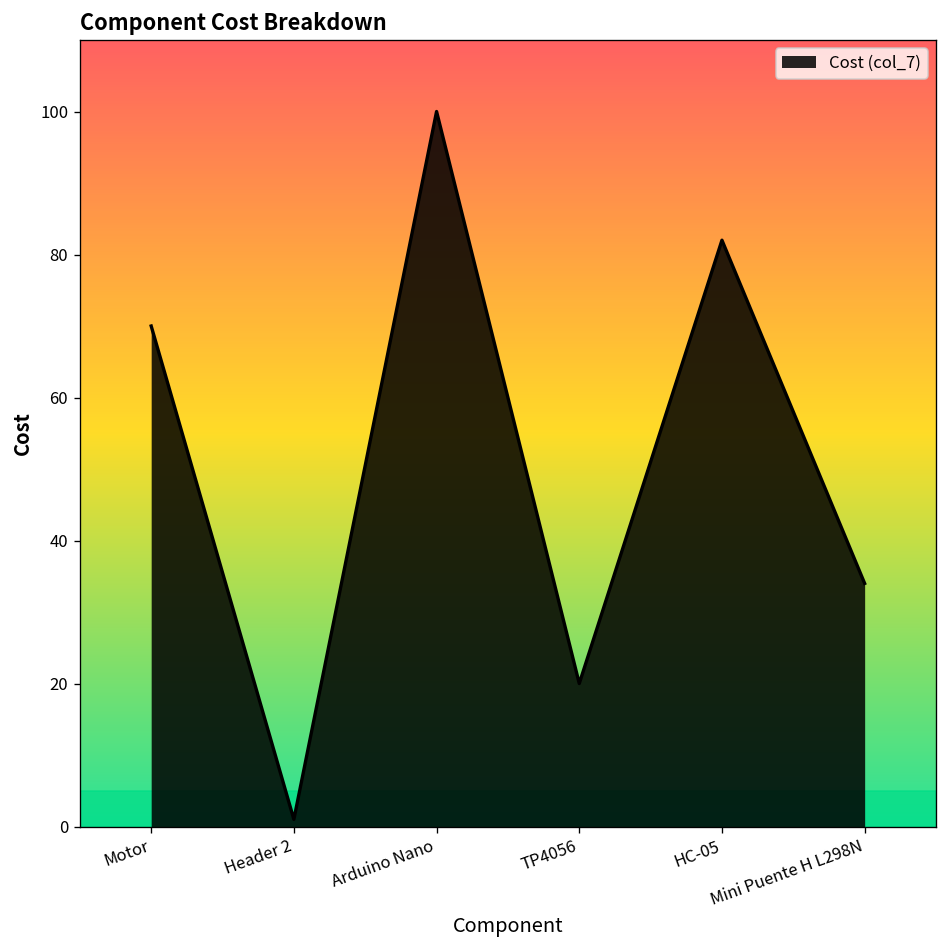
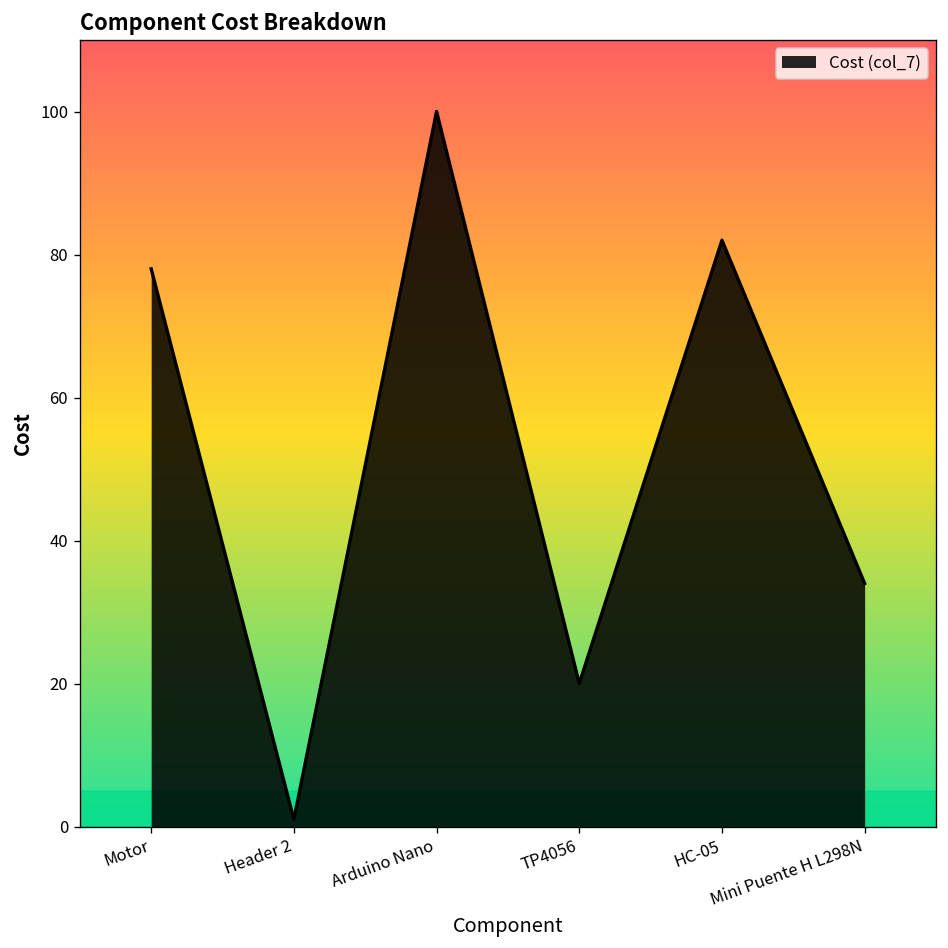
Motor: 70 -> 78
